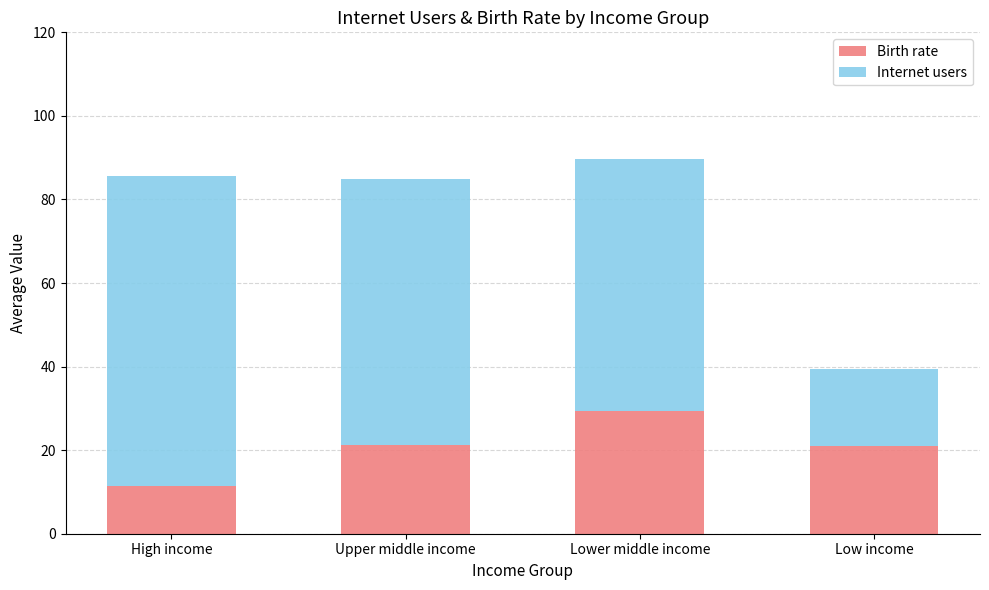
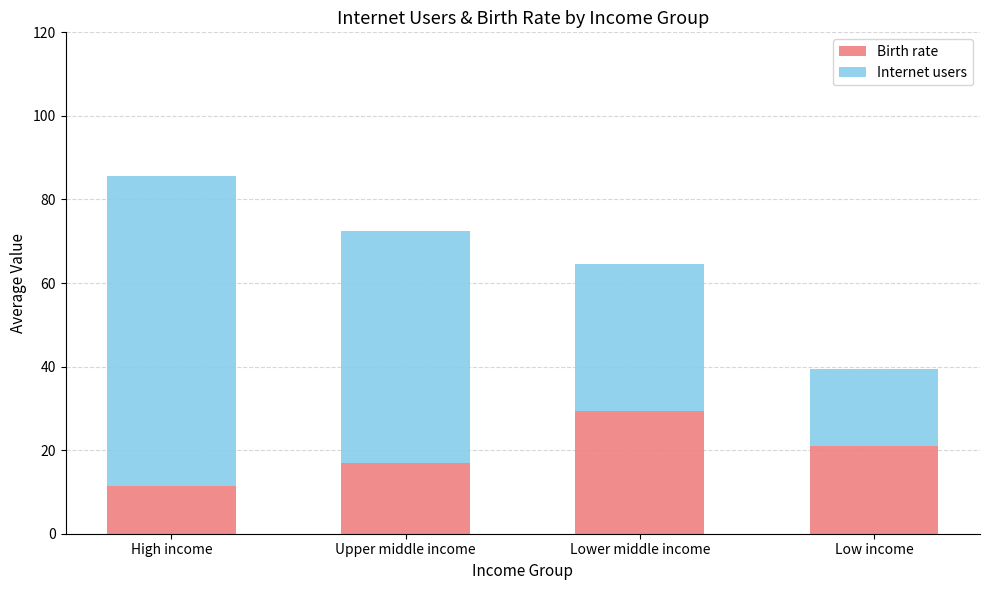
Birth rate, Upper middle income: 21 -> 17
Internet users, Upper middle income: 64 -> 56
Internet users, Lower middle income: 60 -> 35
